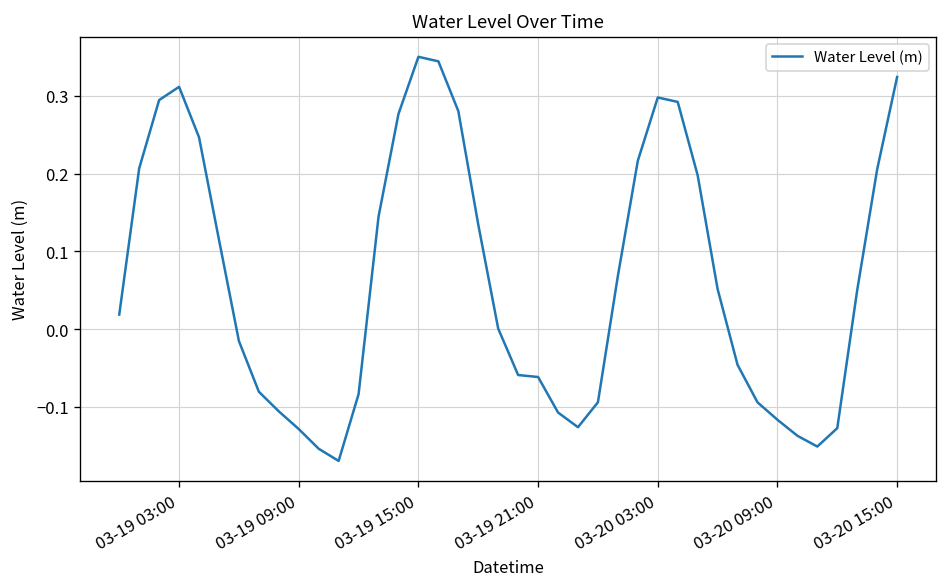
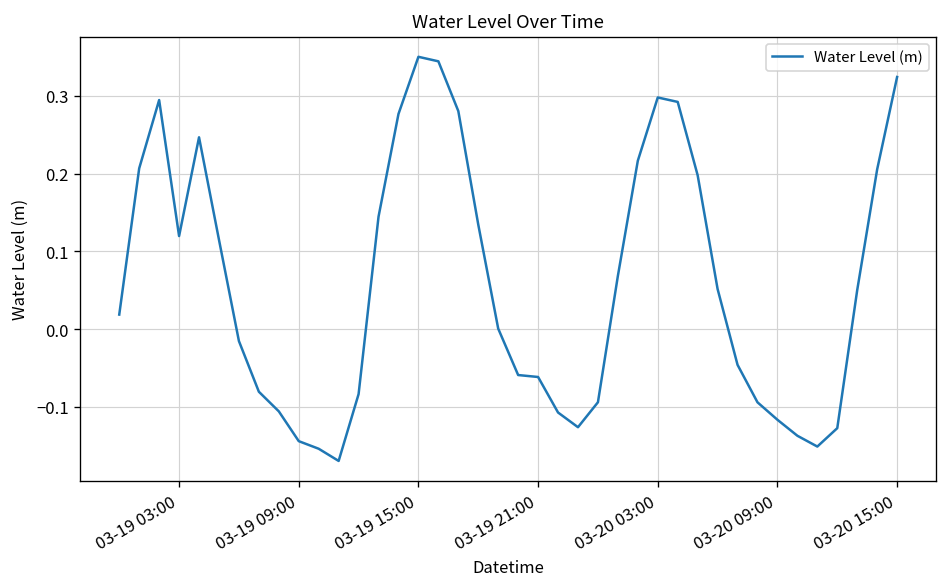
03-19 03:00: 0.31 -> 0.12
03-19 09:00: -0.13 -> -0.14
